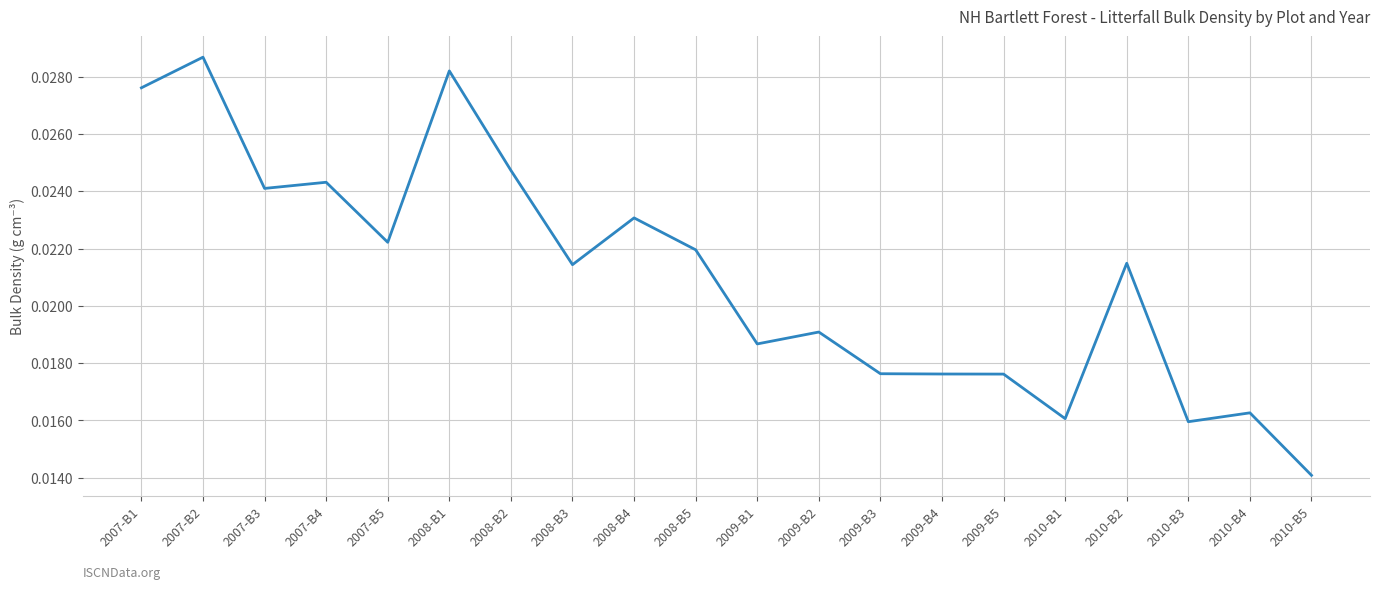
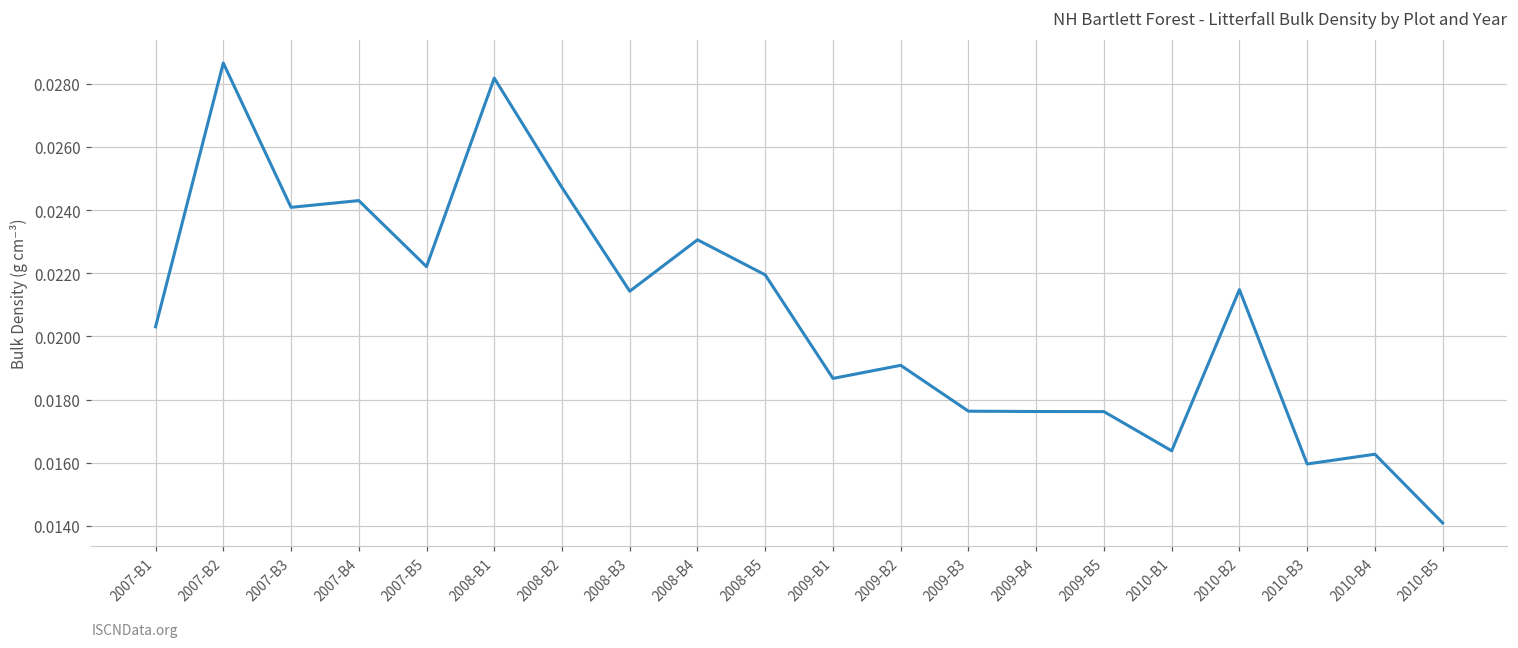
2007-B1: 0.0276 -> 0.0203
2010-B1: 0.0161 -> 0.0164
